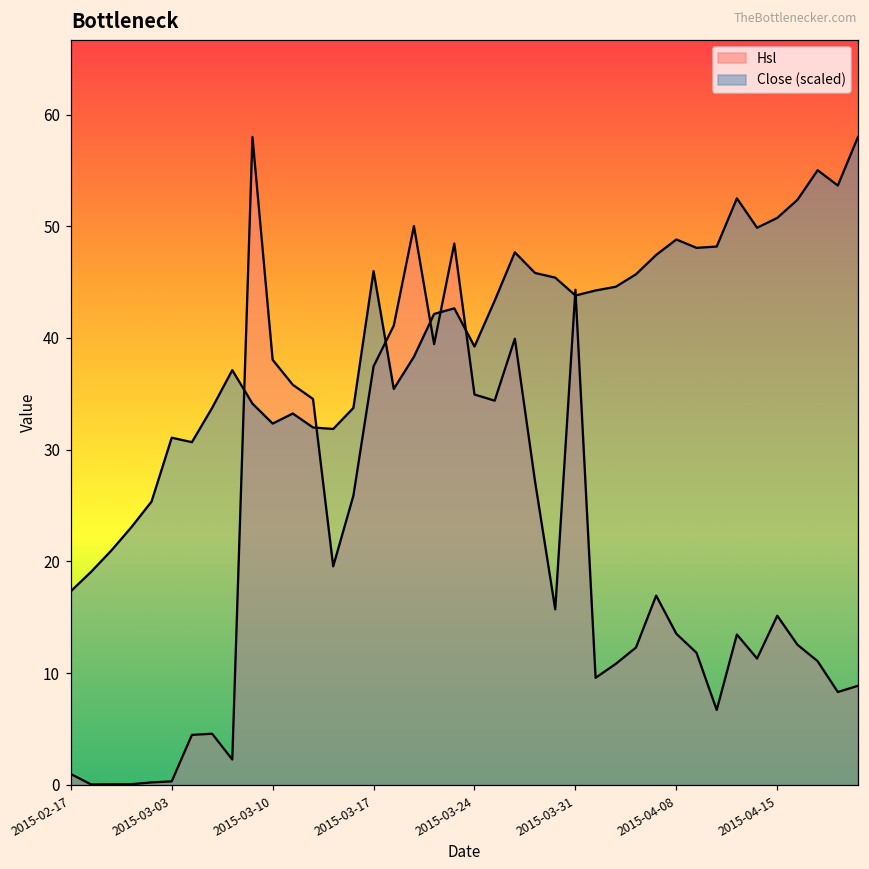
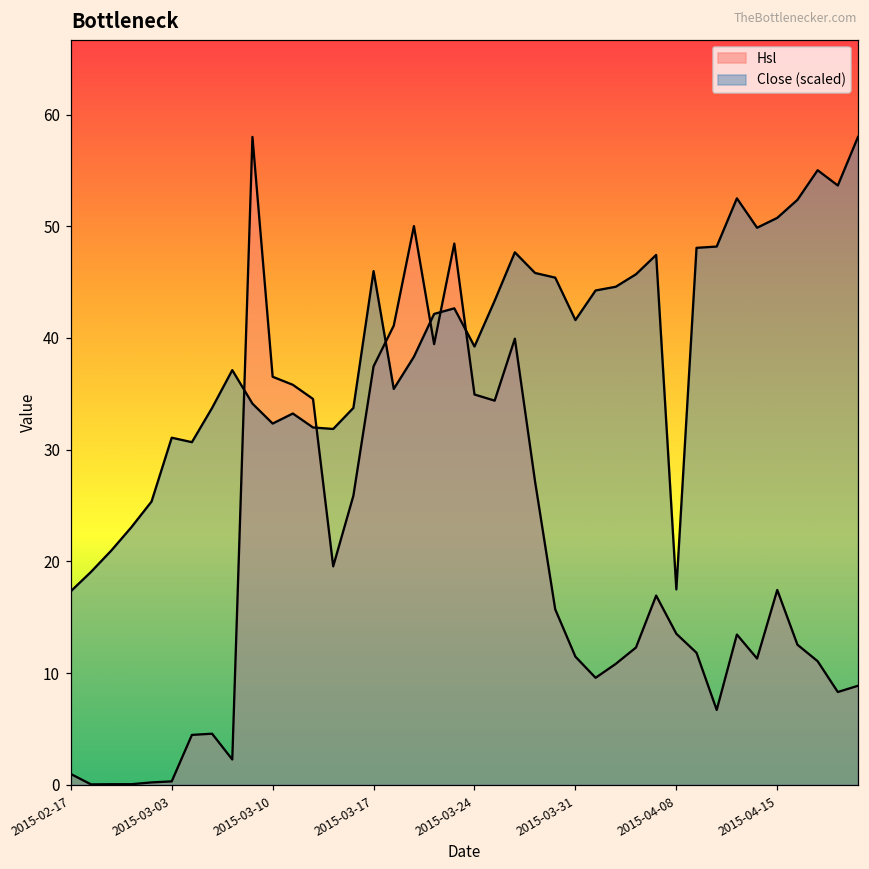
Hsl, 2015-03-10: 38.0 -> 36.5
Hsl, 2015-03-31: 44.3 -> 11.5
Close (scaled), 2015-03-31: 43.8 -> 41.6
Close (scaled), 2015-04-08: 48.8 -> 17.5
Hsl, 2015-04-15: 15.1 -> 17.4
